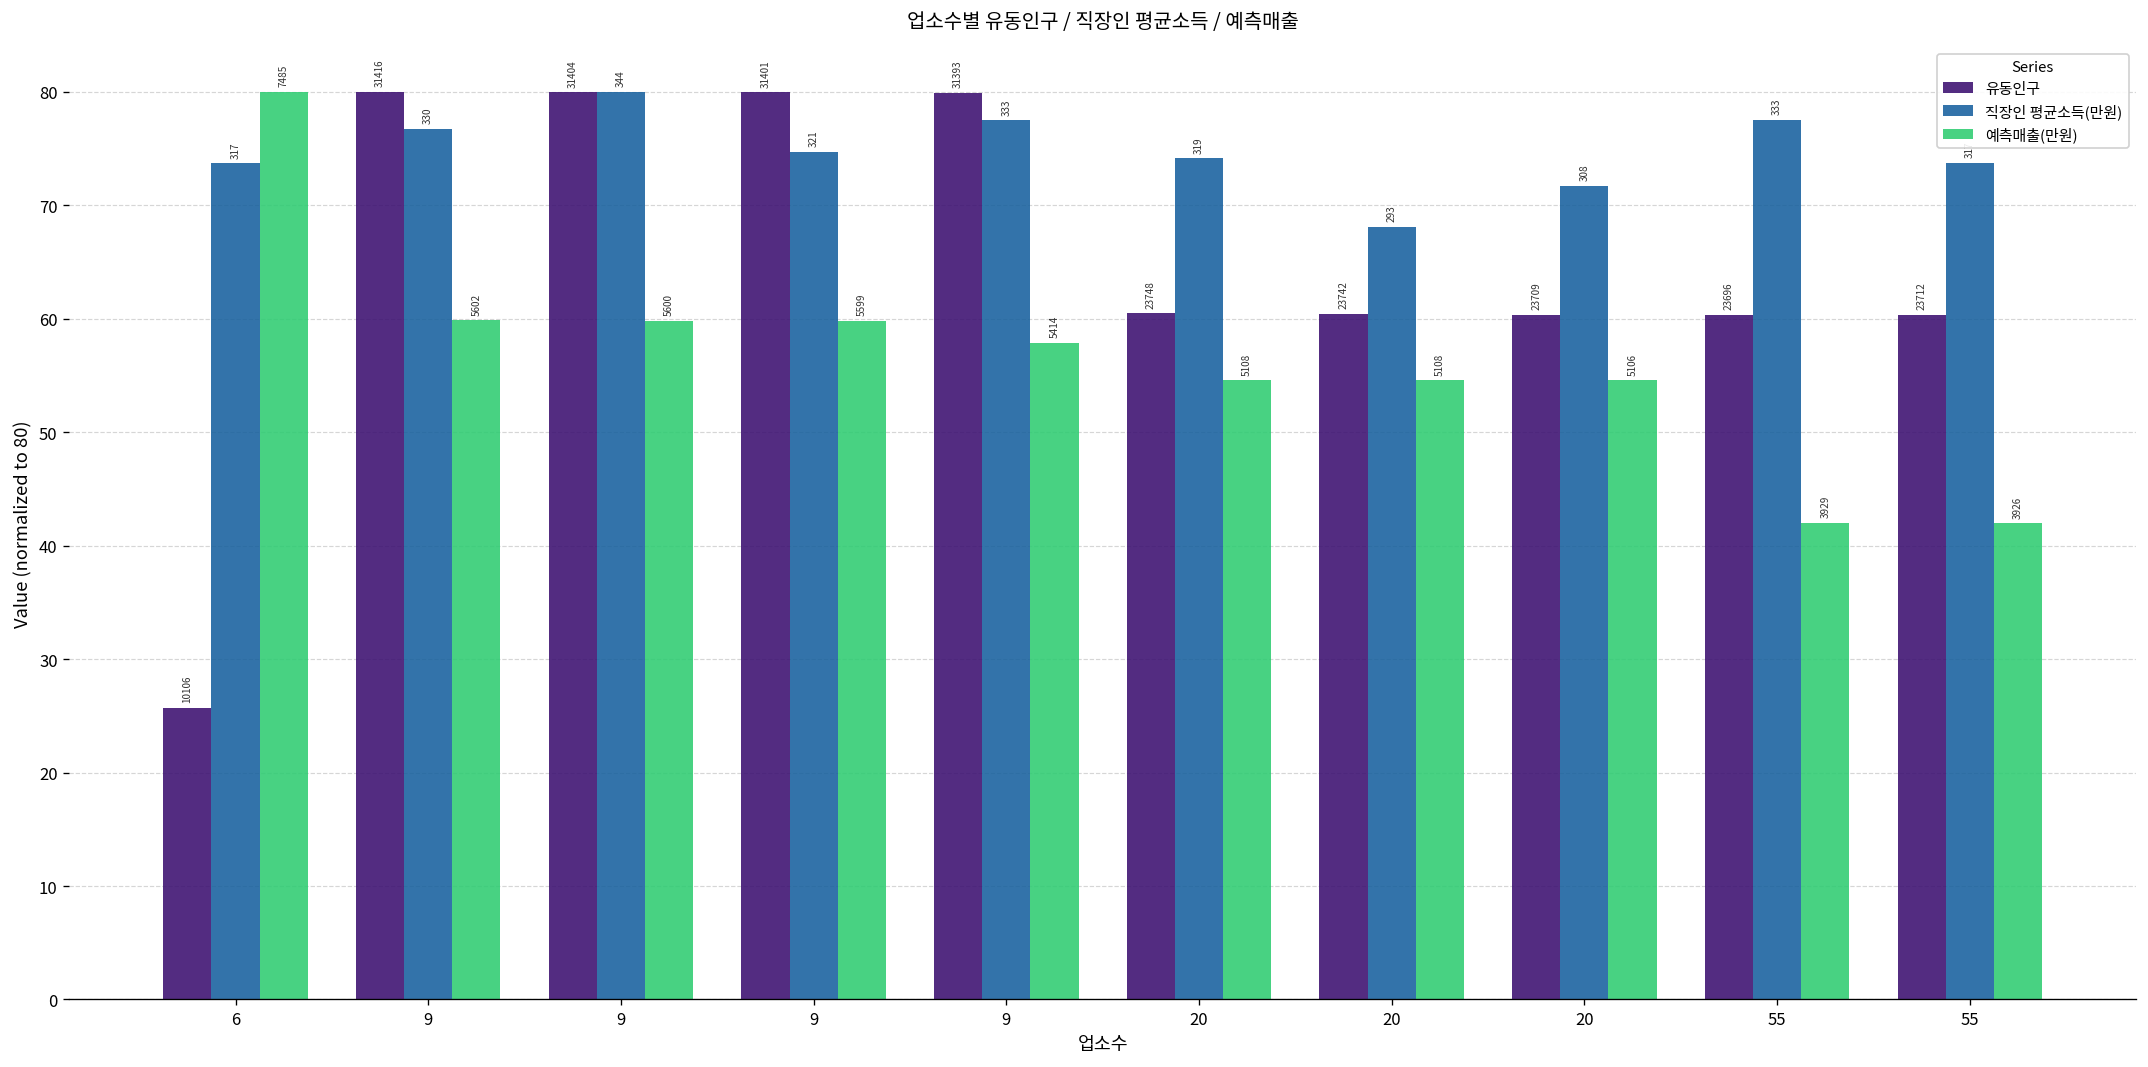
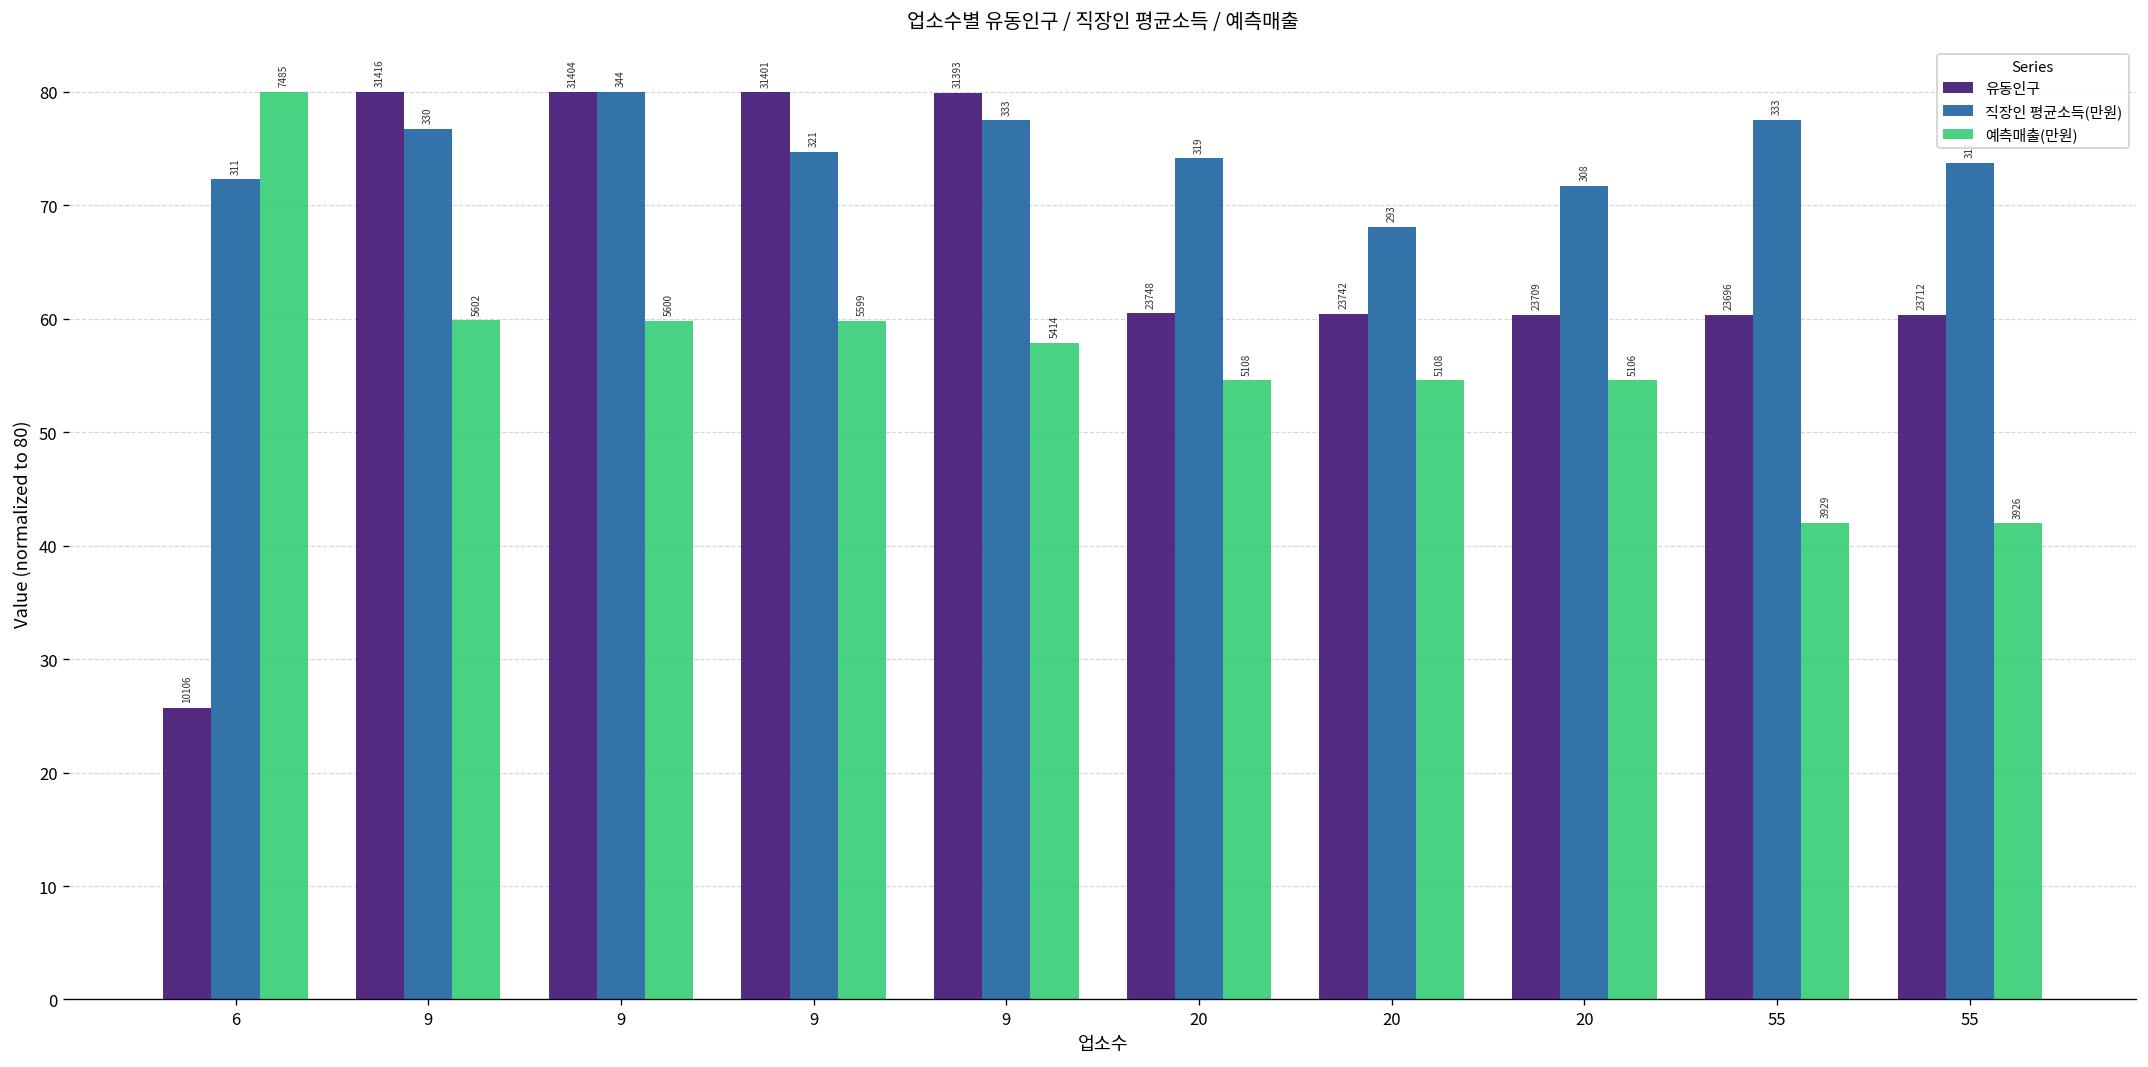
직장인 평균소득(만원), 6: 317 -> 311
